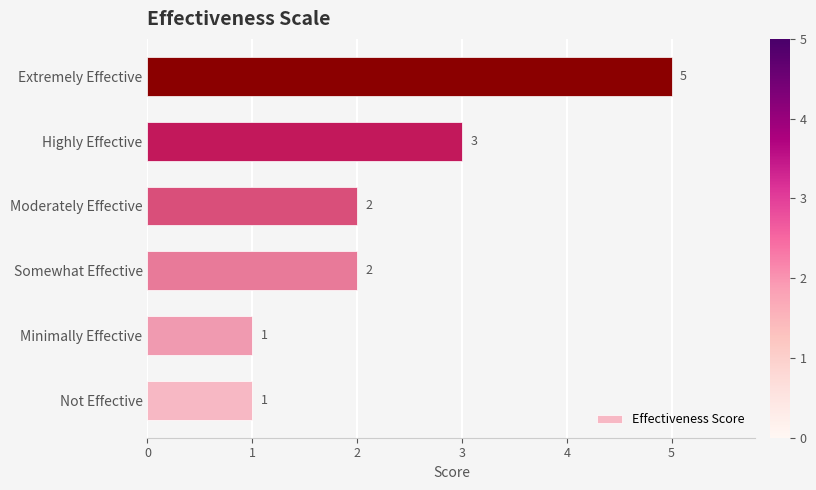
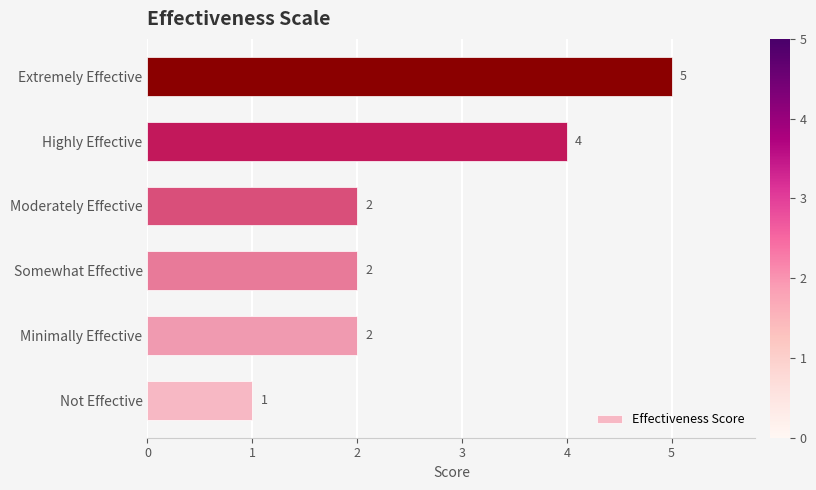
Highly Effective: 3 -> 4
Minimally Effective: 1 -> 2
